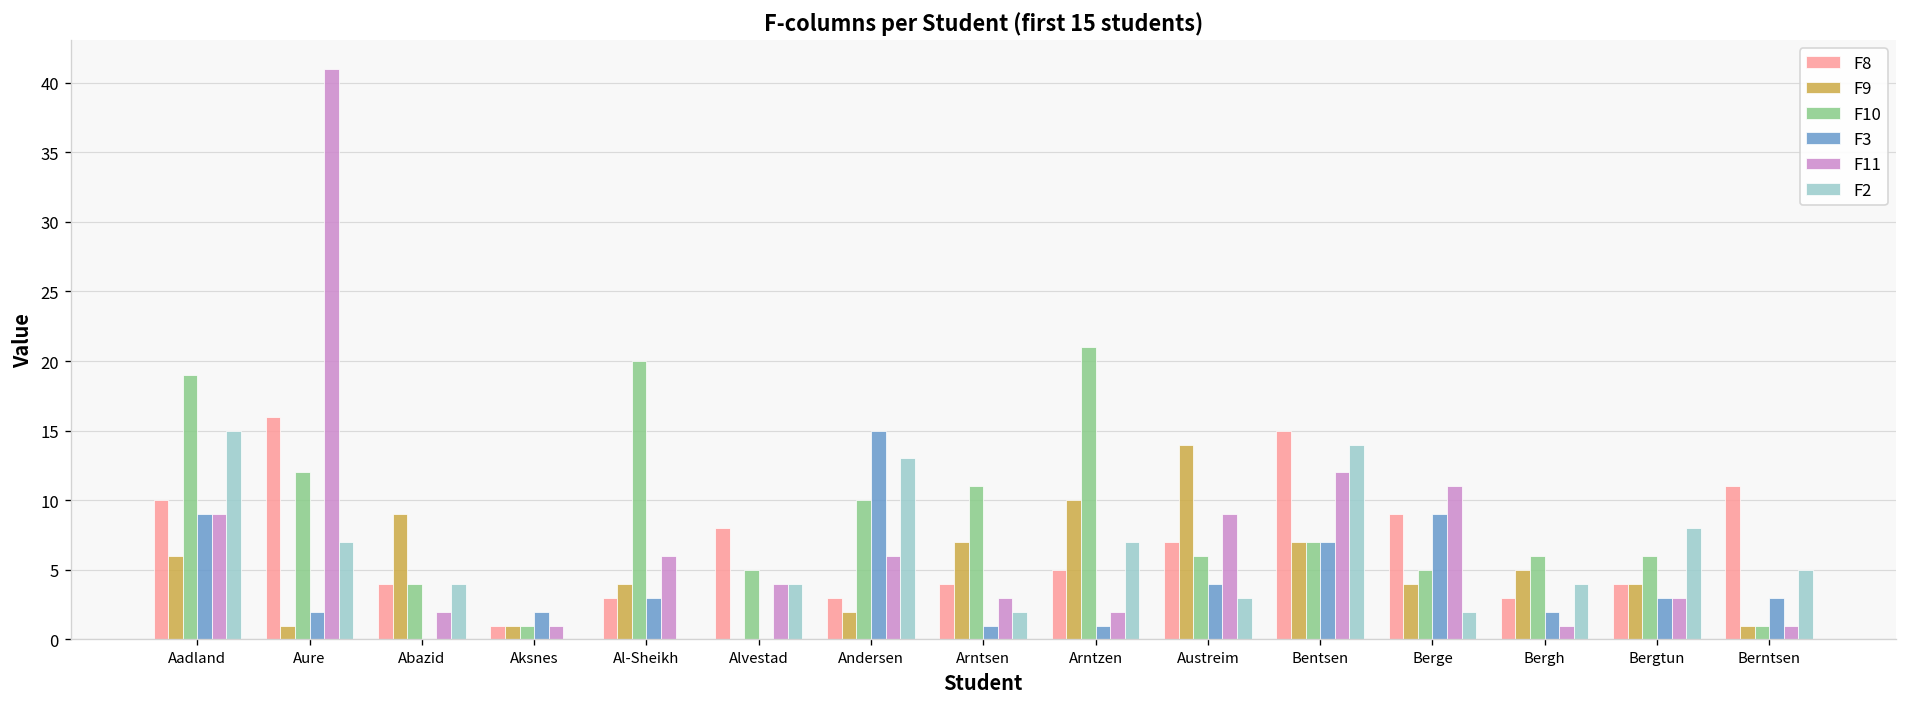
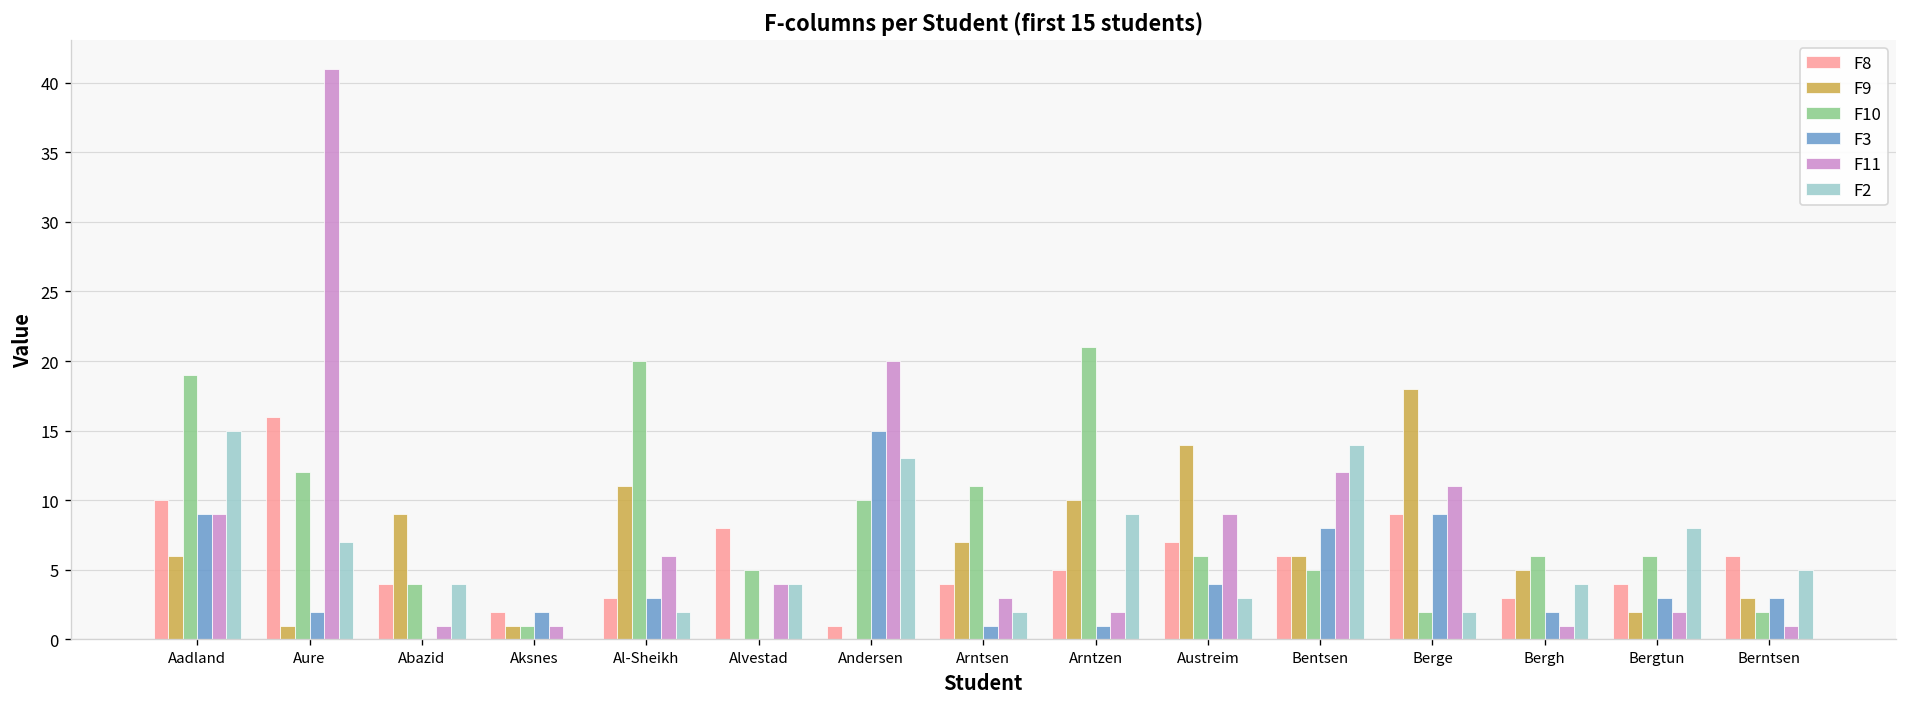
F11, Abazid: 2 -> 1
F8, Aksnes: 1 -> 2
F9, Al-Sheikh: 4 -> 11
F2, Al-Sheikh: 0 -> 2
F8, Andersen: 3 -> 1
F9, Andersen: 2 -> 0
F11, Andersen: 6 -> 20
F2, Arntzen: 7 -> 9
F8, Bentsen: 15 -> 6
F9, Bentsen: 7 -> 6
F10, Bentsen: 7 -> 5
F3, Bentsen: 7 -> 8
F9, Berge: 4 -> 18
F10, Berge: 5 -> 2
F9, Bergtun: 4 -> 2
F11, Bergtun: 3 -> 2
F8, Berntsen: 11 -> 6
F9, Berntsen: 1 -> 3
F10, Berntsen: 1 -> 2
